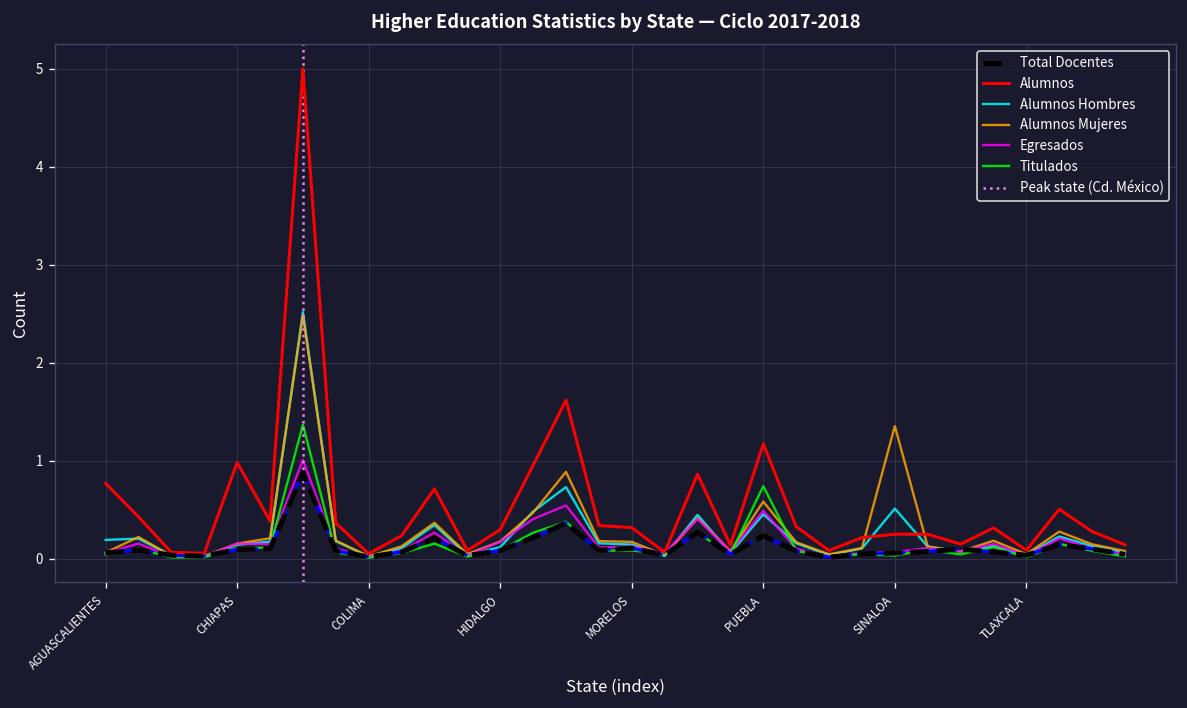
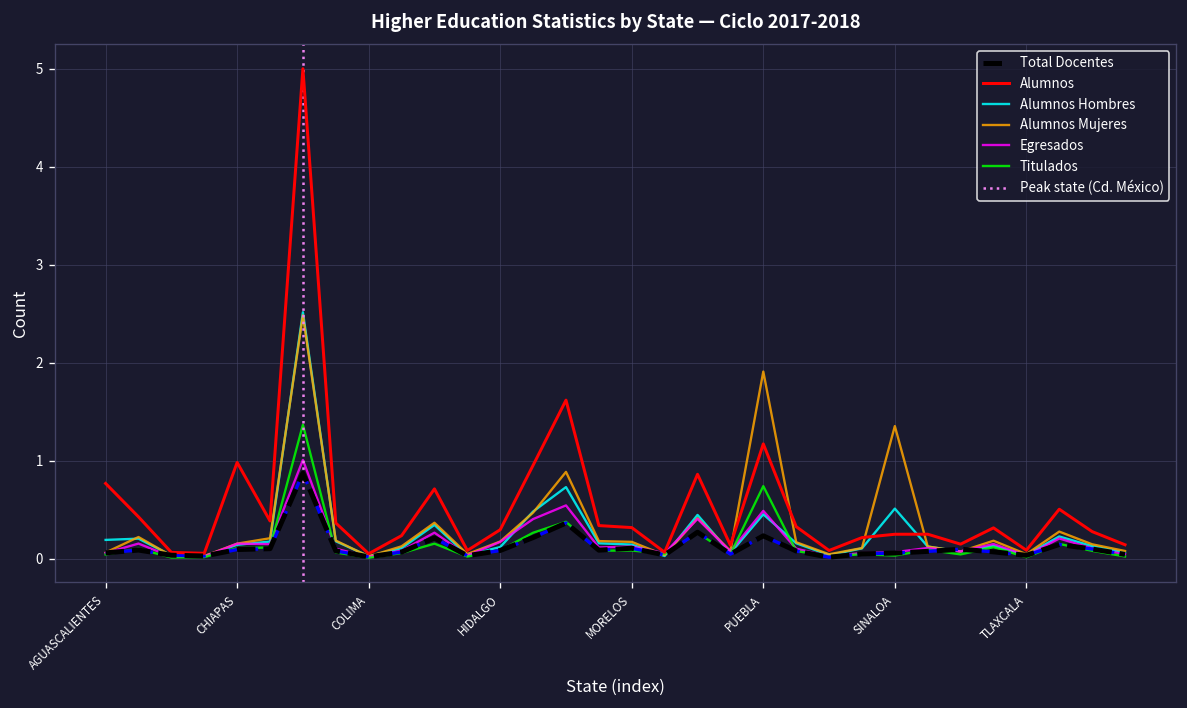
Alumnos Mujeres, PUEBLA: 0.6 -> 1.9
